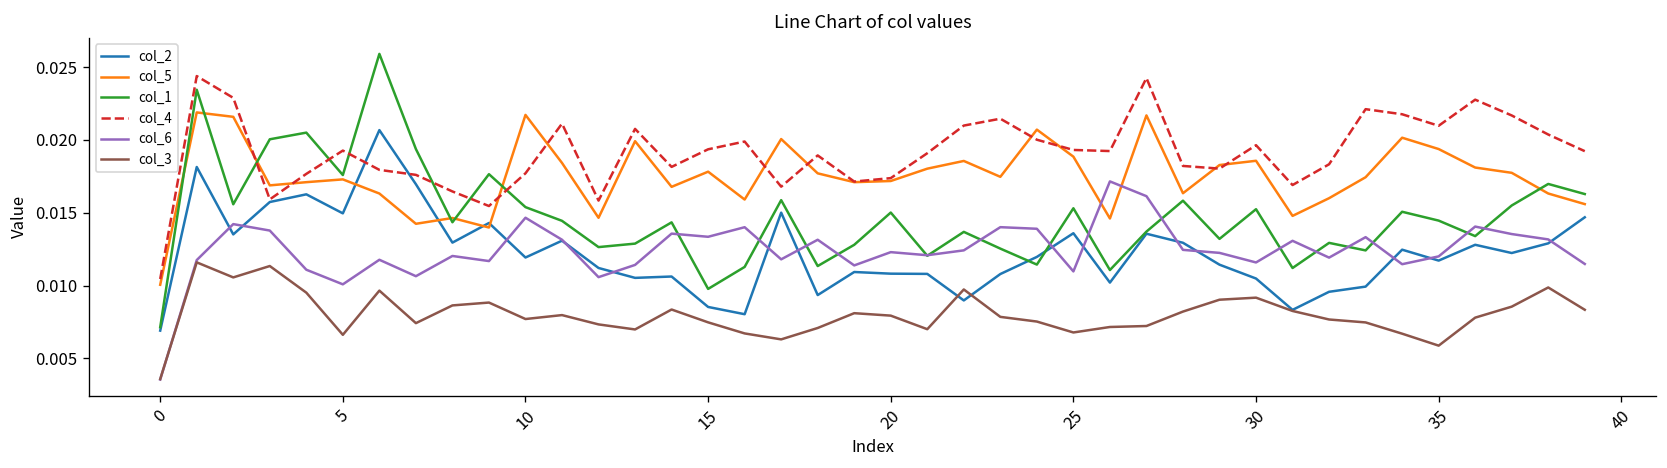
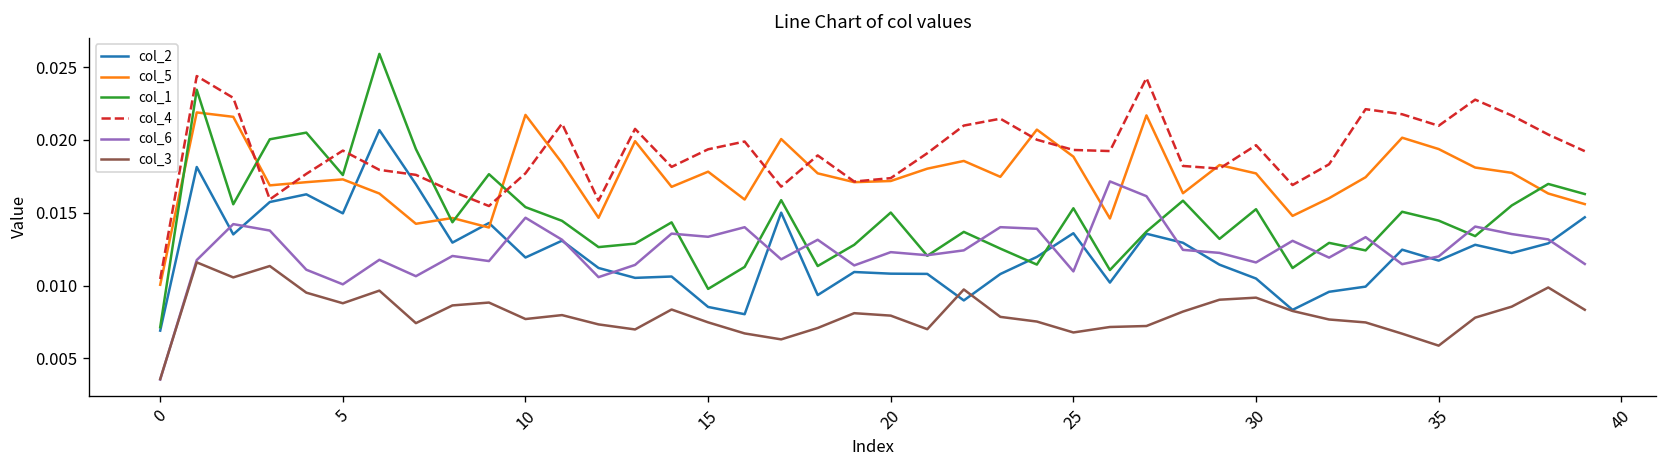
col_3, 5: 0.0066 -> 0.0088
col_5, 30: 0.0186 -> 0.0177
